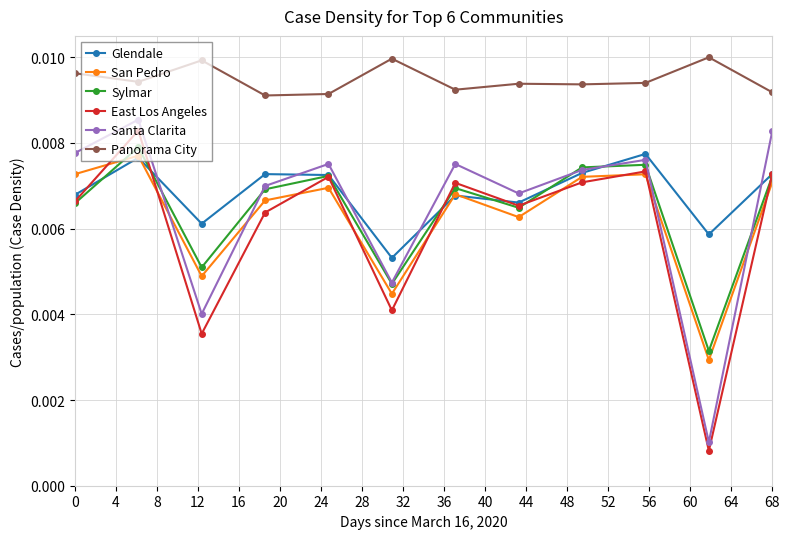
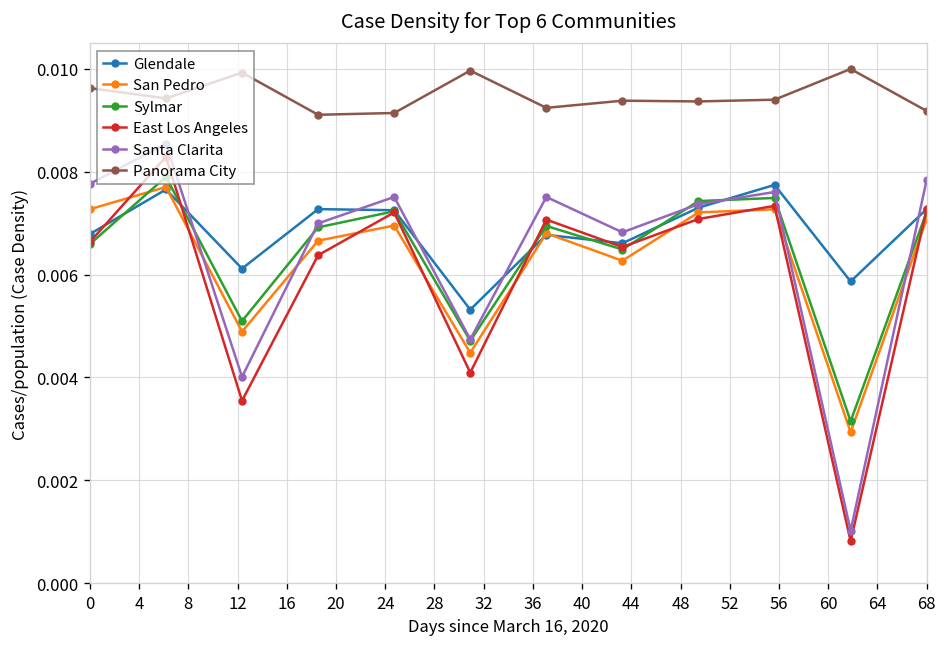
Santa Clarita, 68: 0.0083 -> 0.0078
